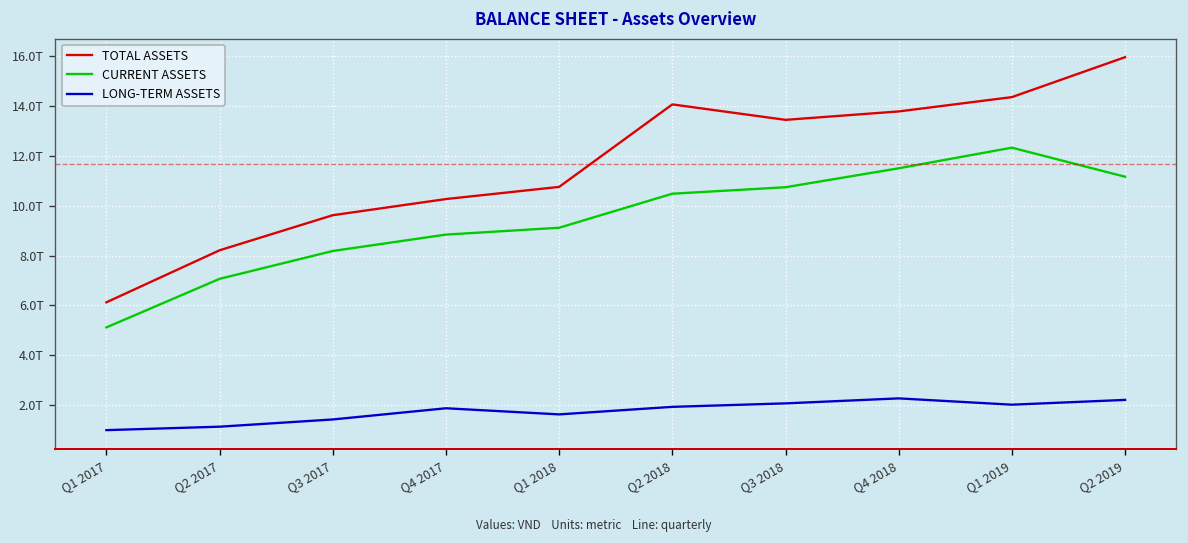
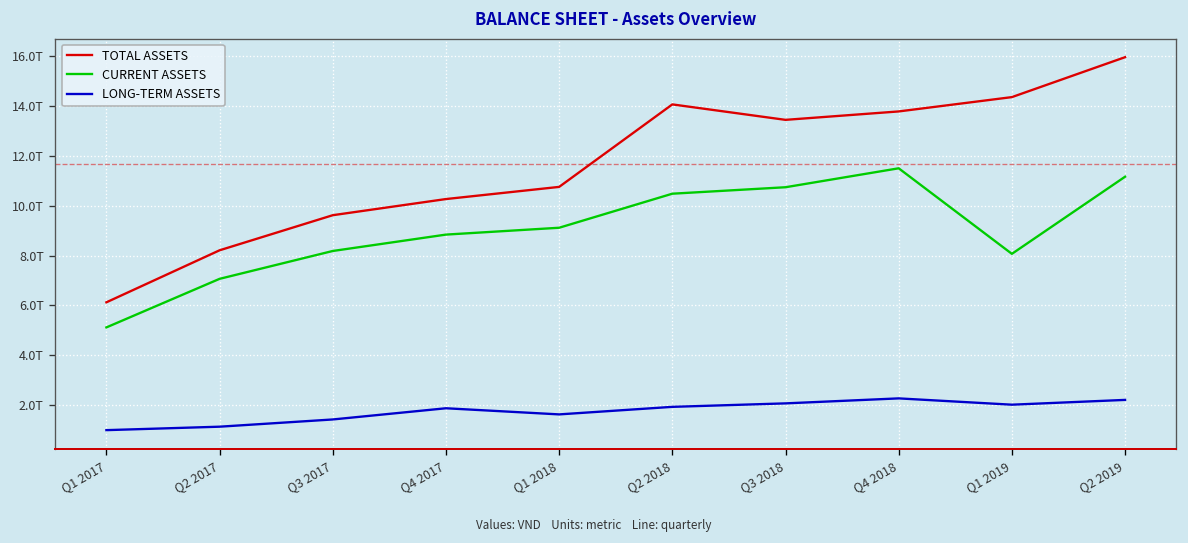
CURRENT ASSETS, Q1 2019: 12.3T -> 8.1T
